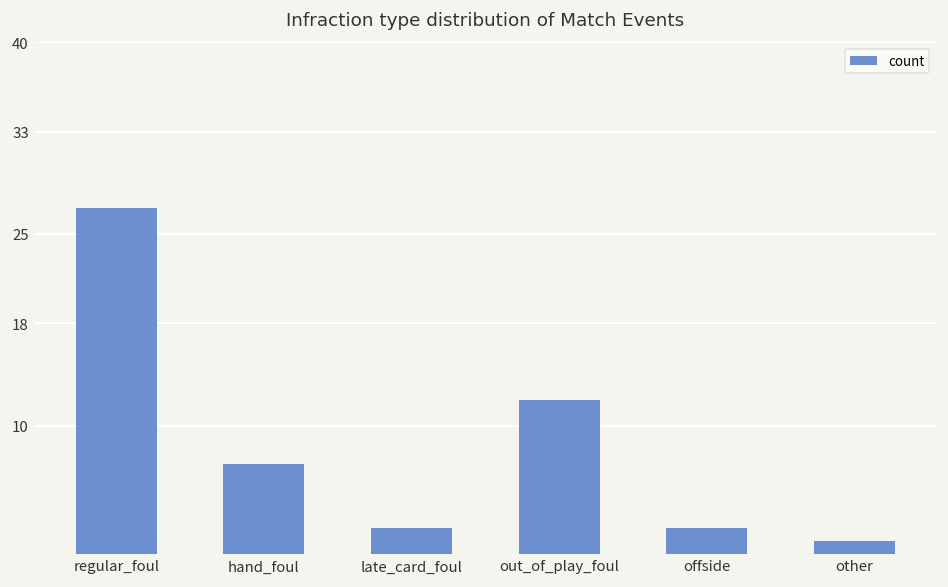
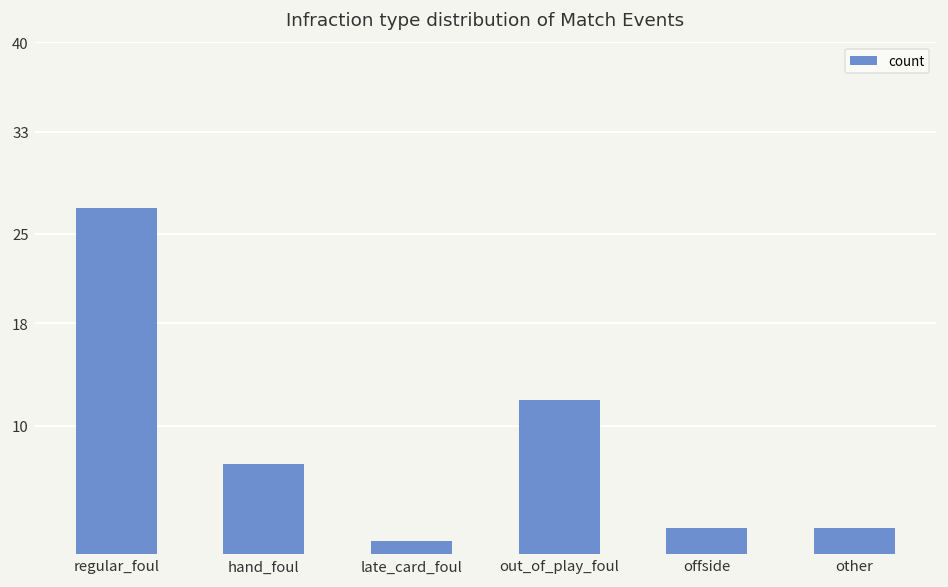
late_card_foul: 2 -> 1
other: 1 -> 2
